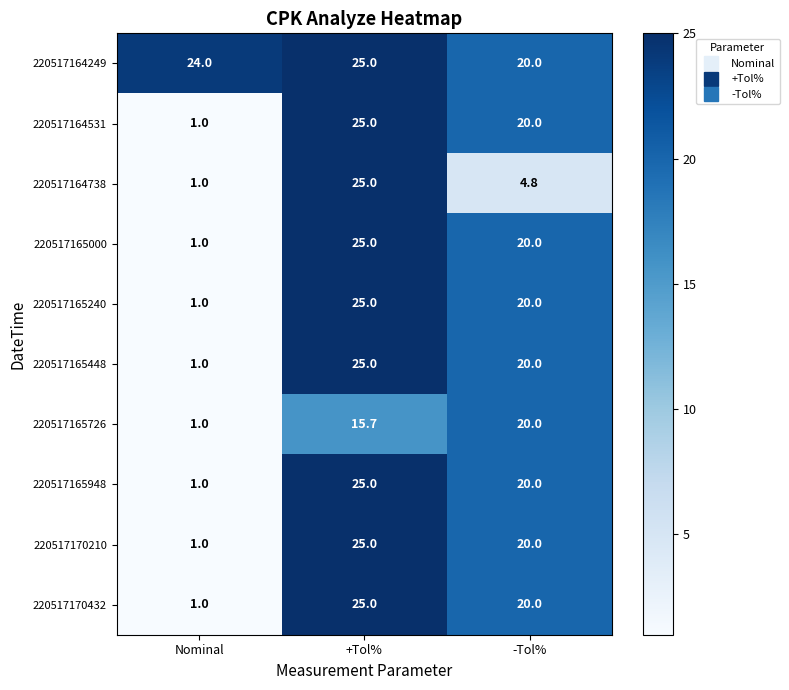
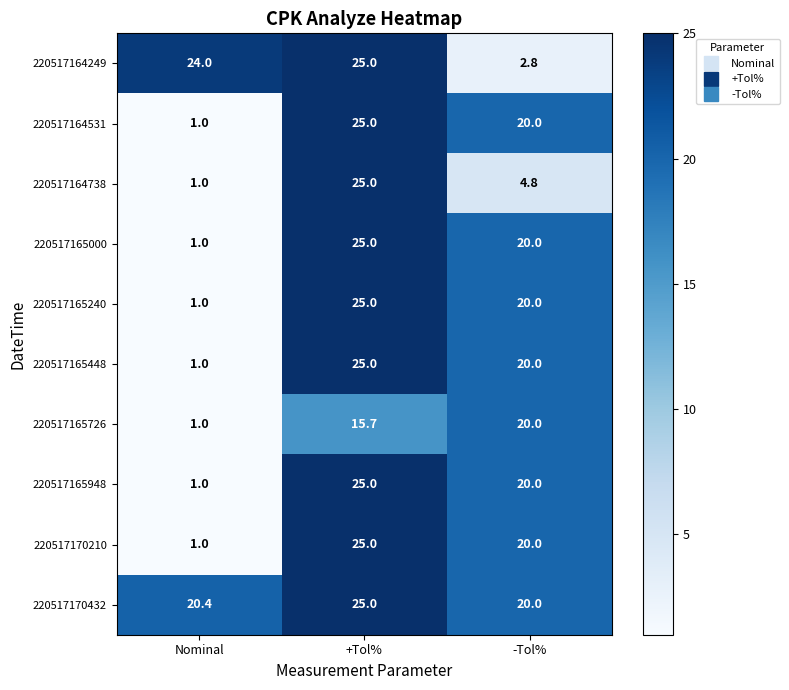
220517164249, -Tol%: 20.0 -> 2.8
220517170432, Nominal: 1.0 -> 20.4
